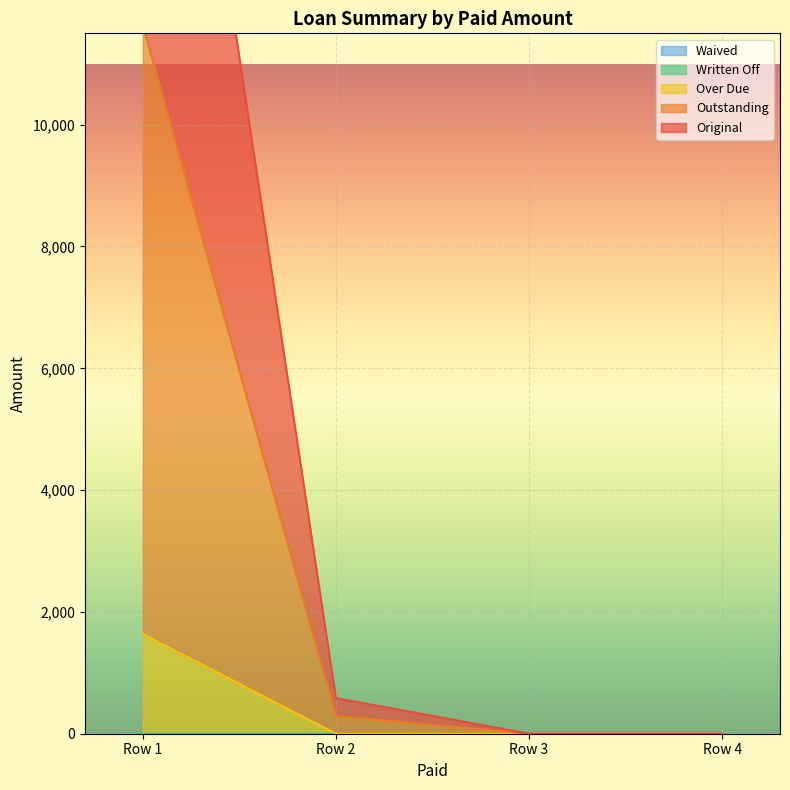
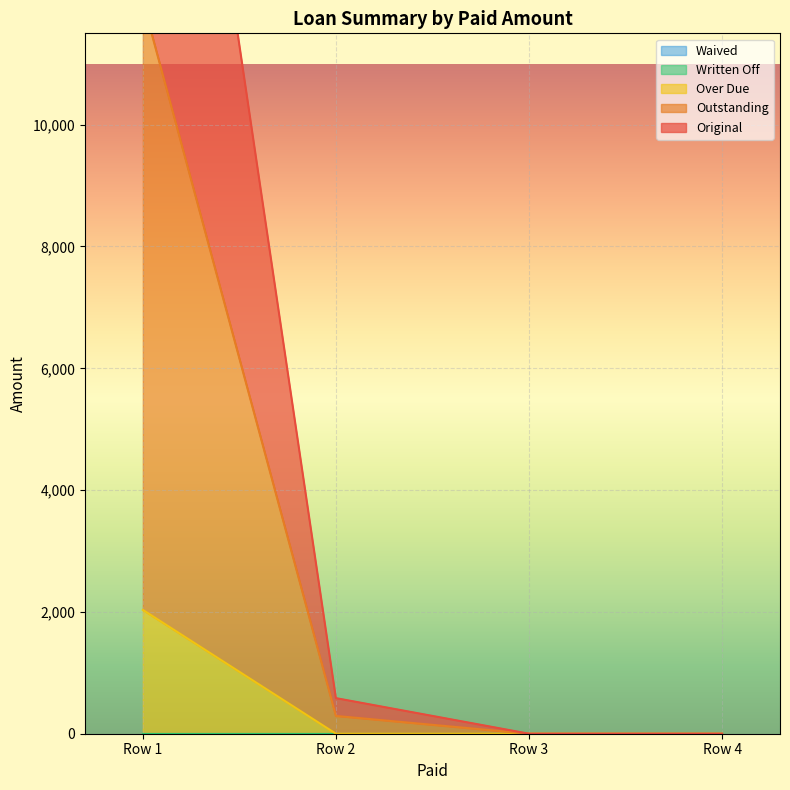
Over Due, Row 1: 1,600 -> 2,000
